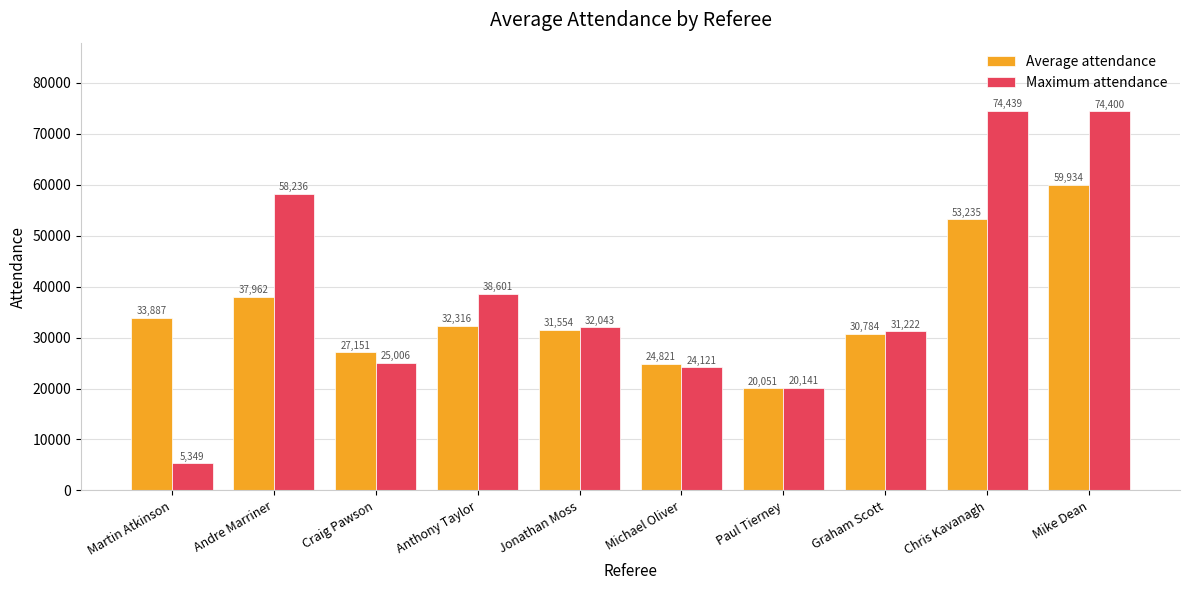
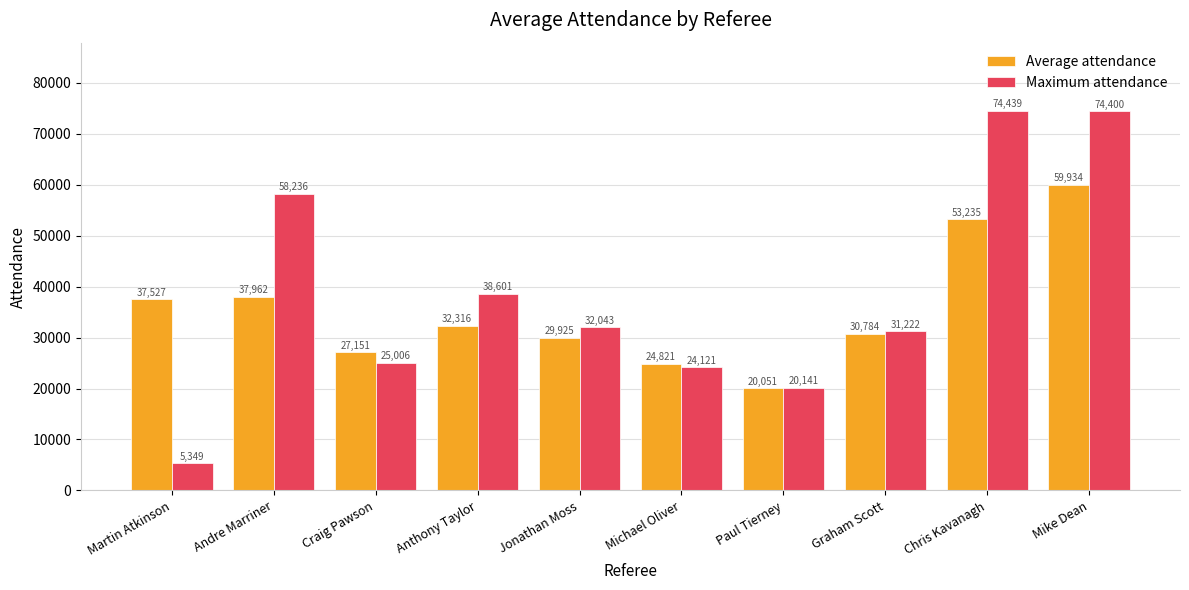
Average attendance, Martin Atkinson: 33,887 -> 37,527
Average attendance, Jonathan Moss: 31,554 -> 29,925
